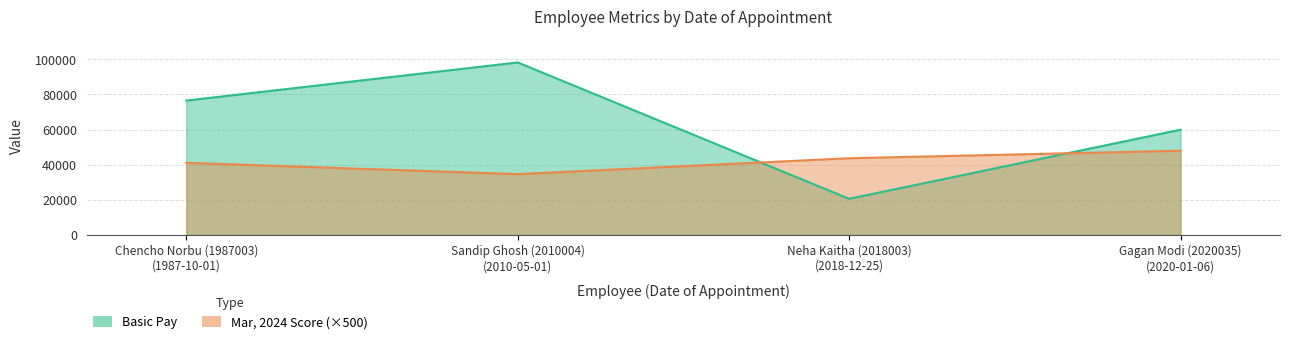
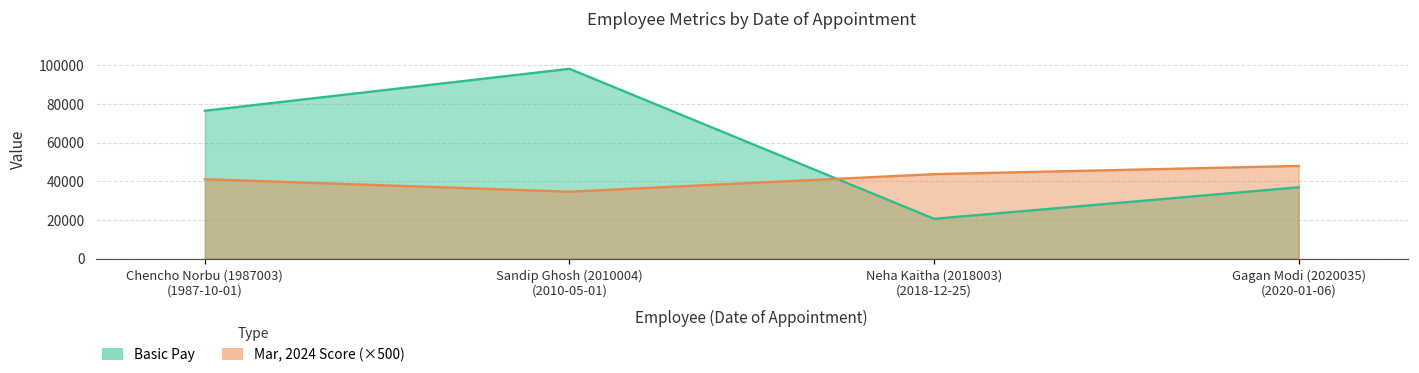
Basic Pay, Gagan Modi (2020035) (2020-01-06): 60000 -> 37000
